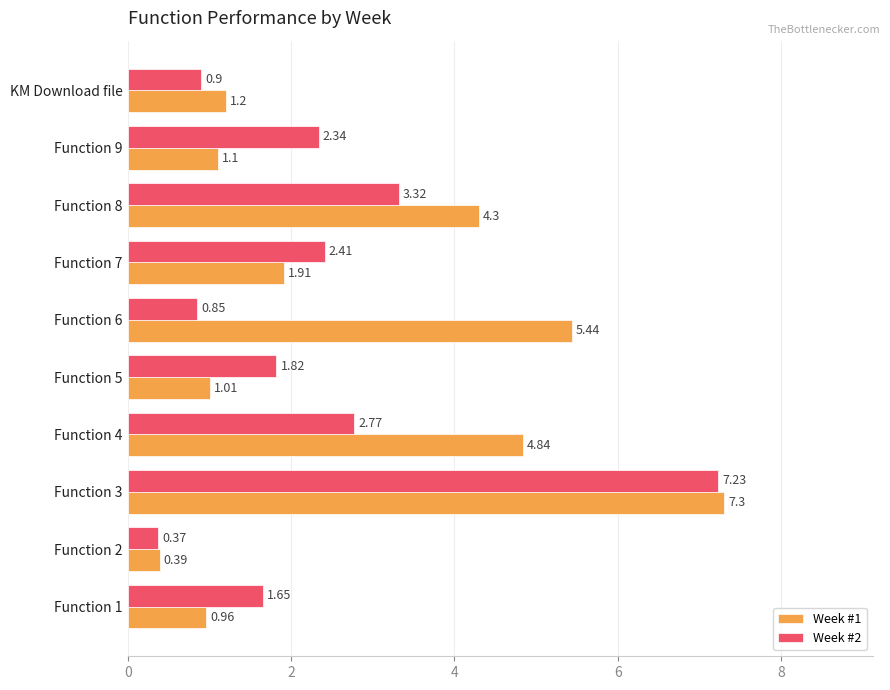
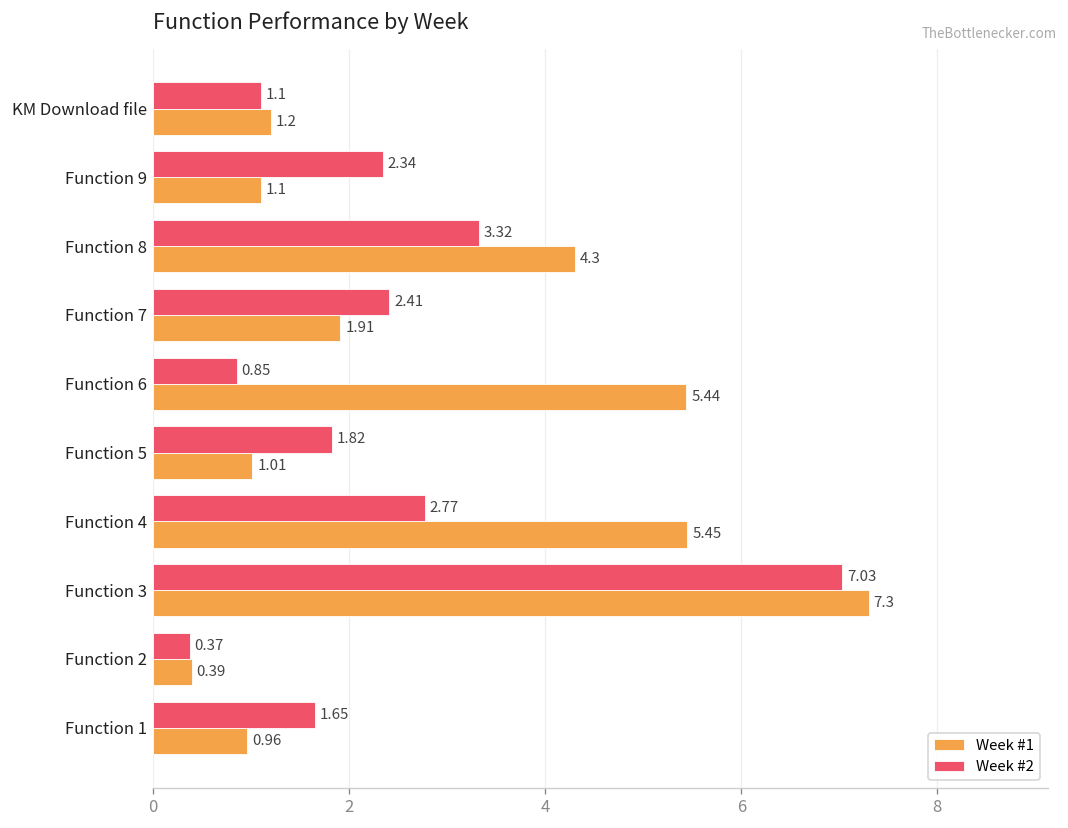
Week #2, KM Download file: 0.9 -> 1.1
Week #1, Function 4: 4.84 -> 5.45
Week #2, Function 3: 7.23 -> 7.03
